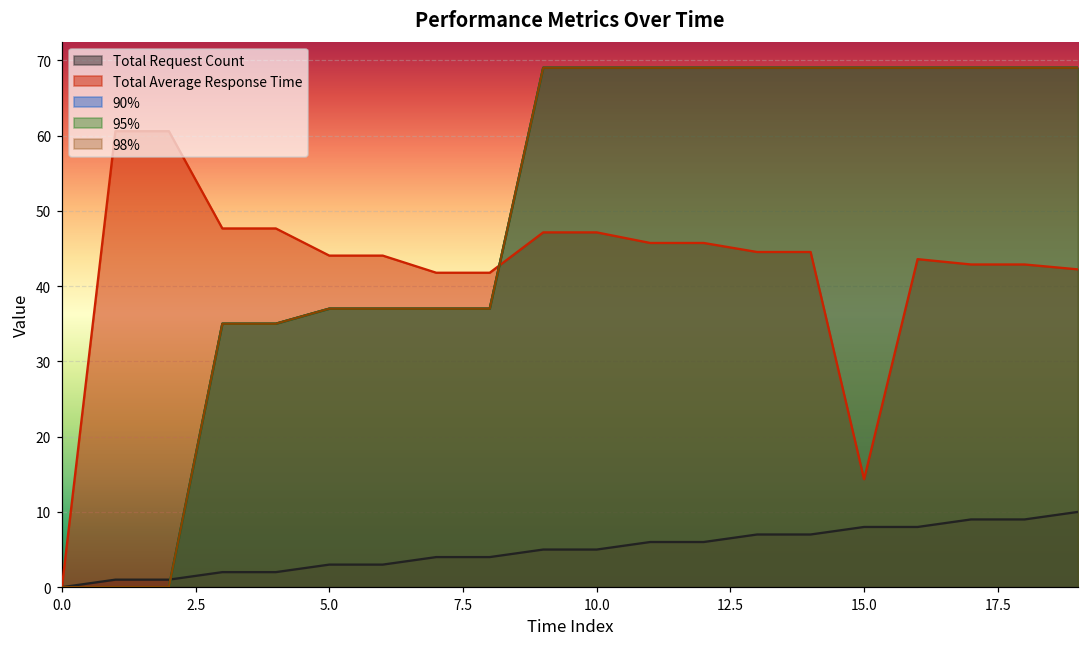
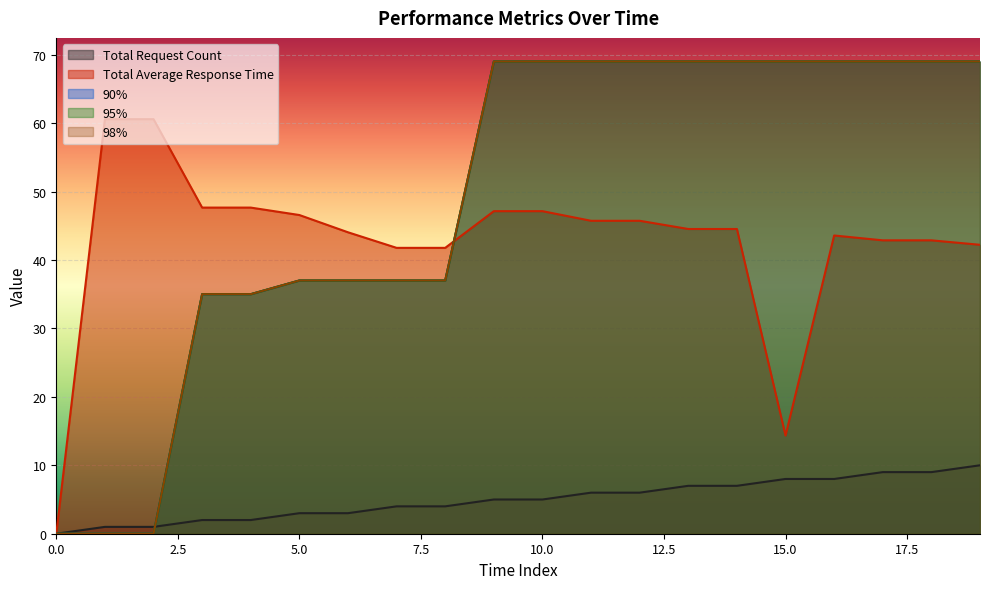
Total Average Response Time, 5.0: 44 -> 47
